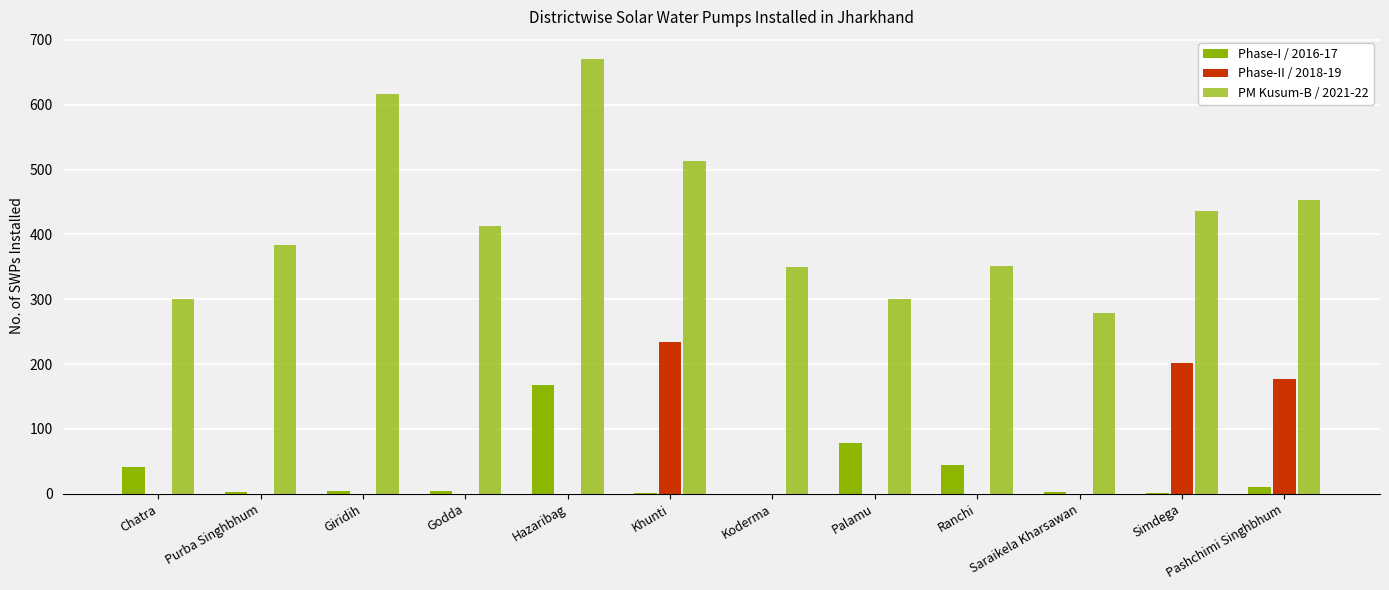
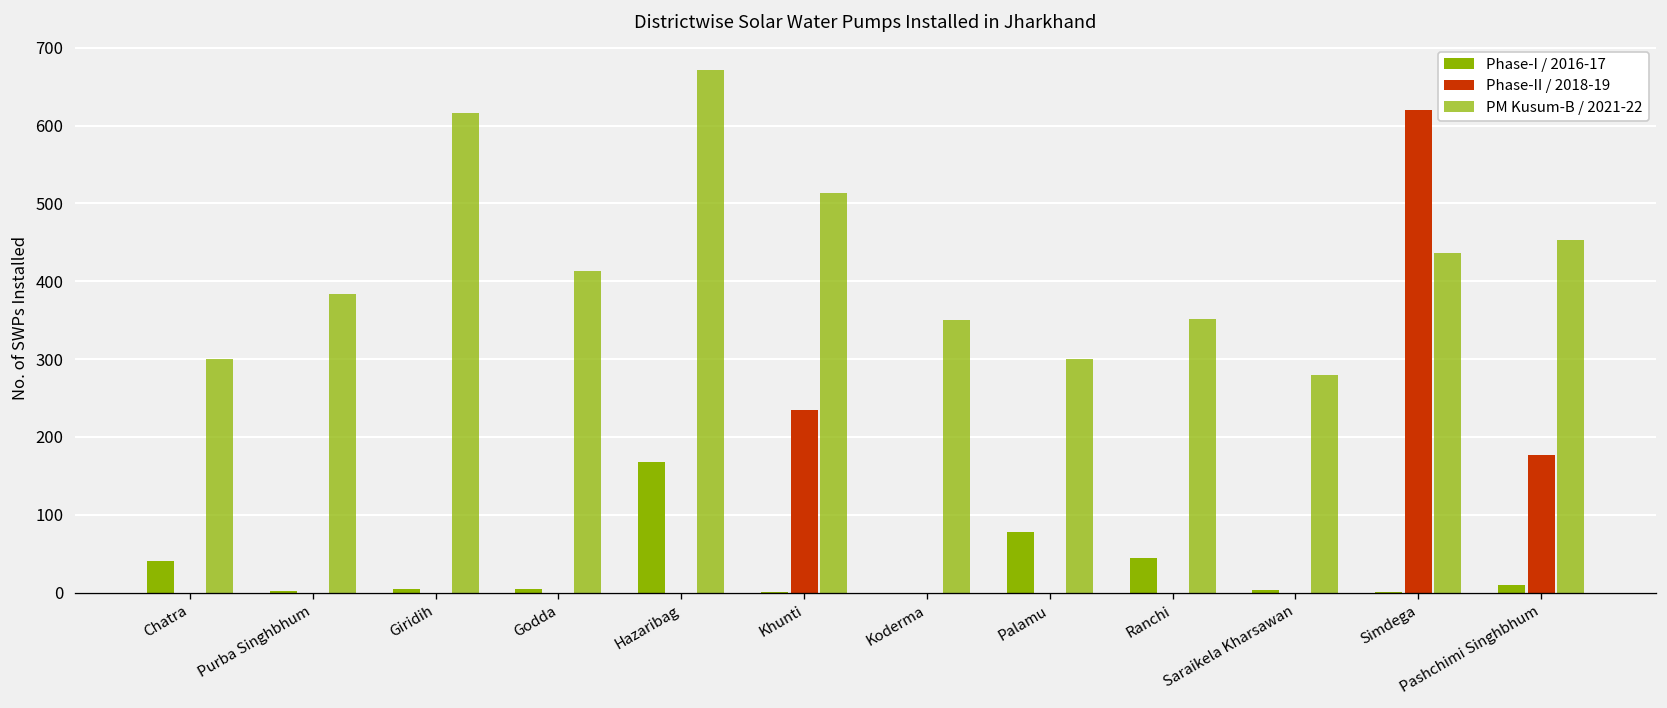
Phase-II / 2018-19, Simdega: 200 -> 620
